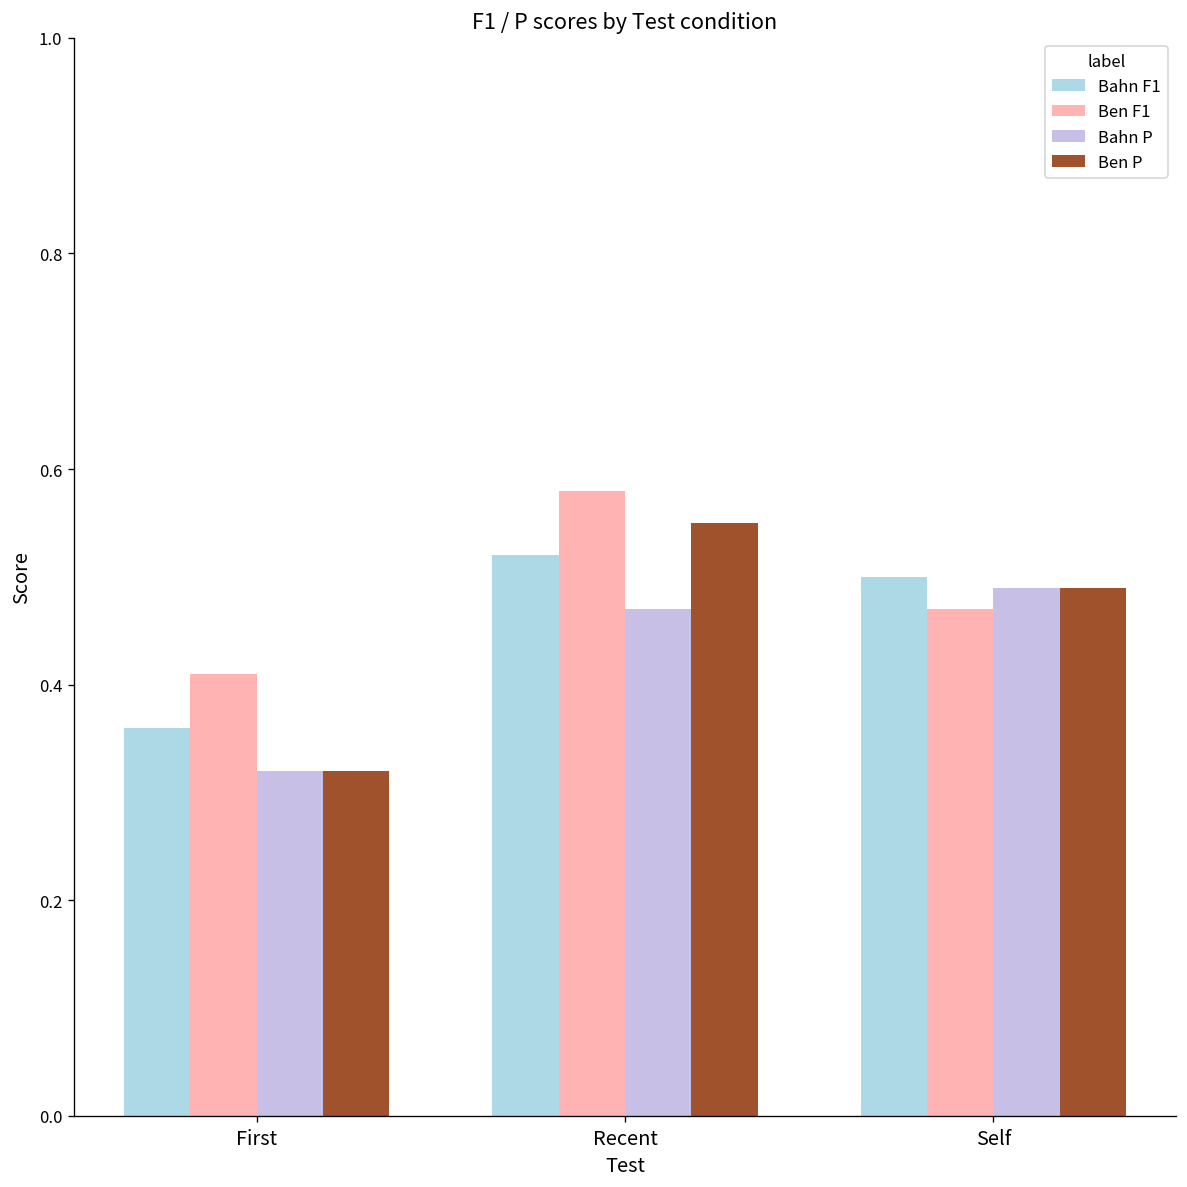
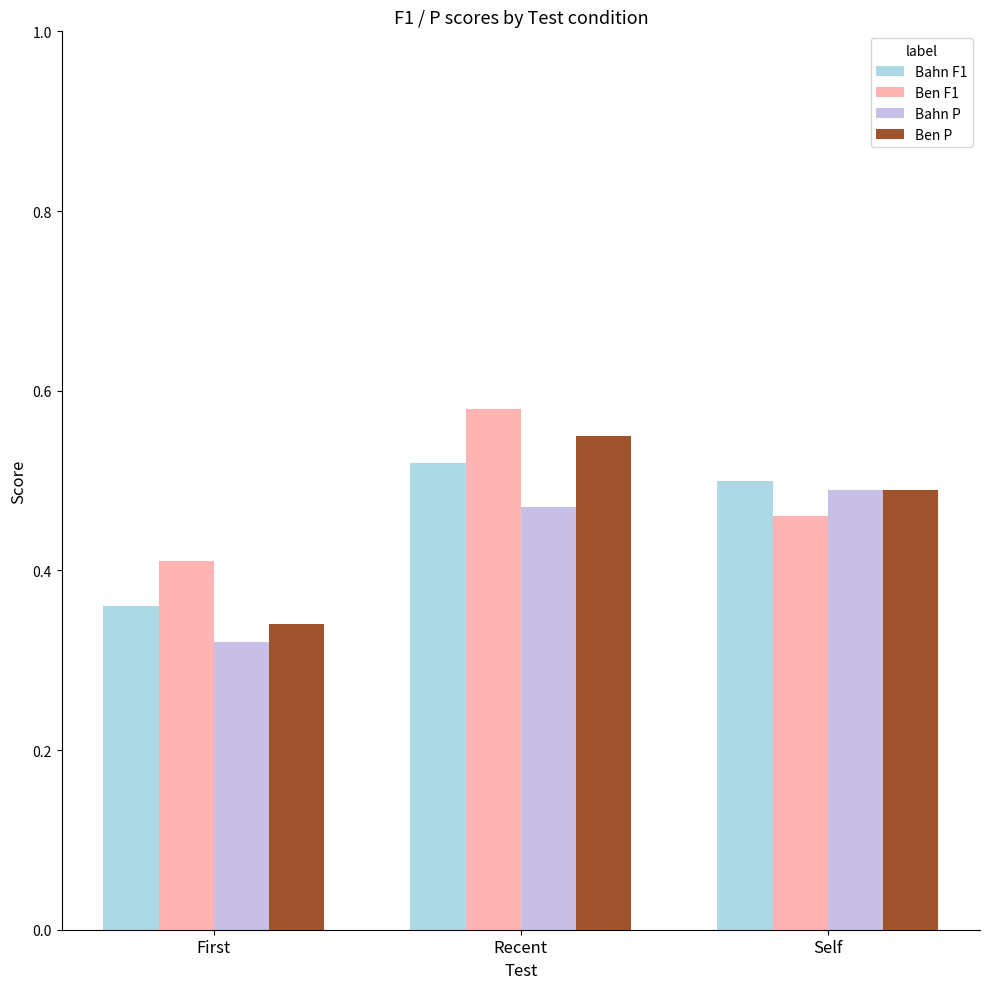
Ben P, First: 0.32 -> 0.34
Ben F1, Self: 0.47 -> 0.46
